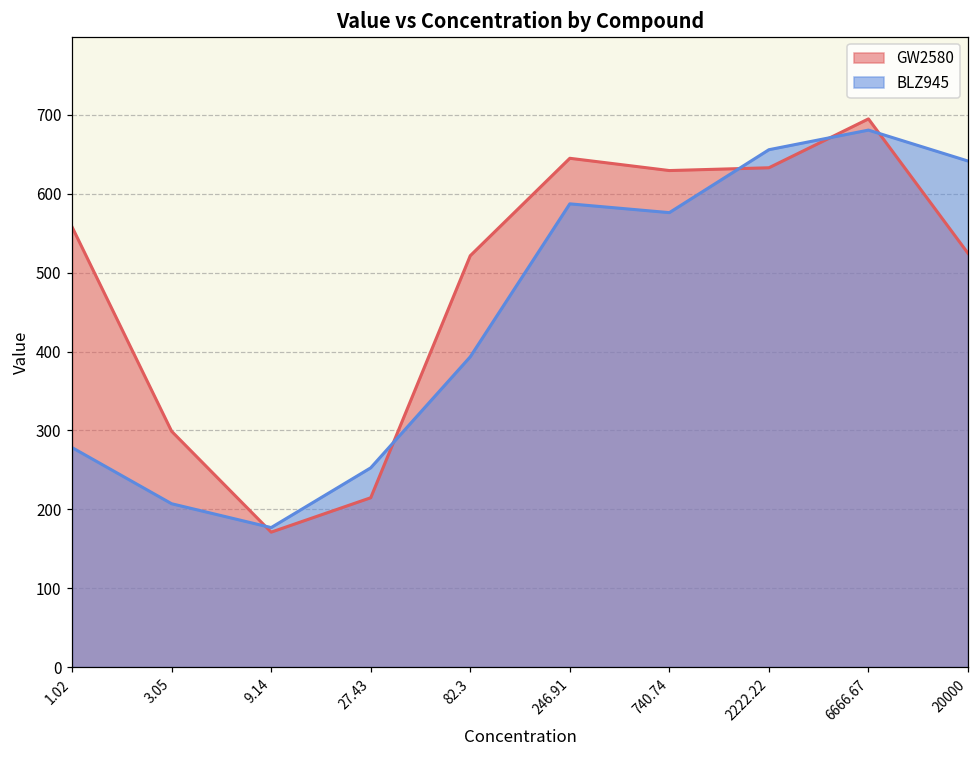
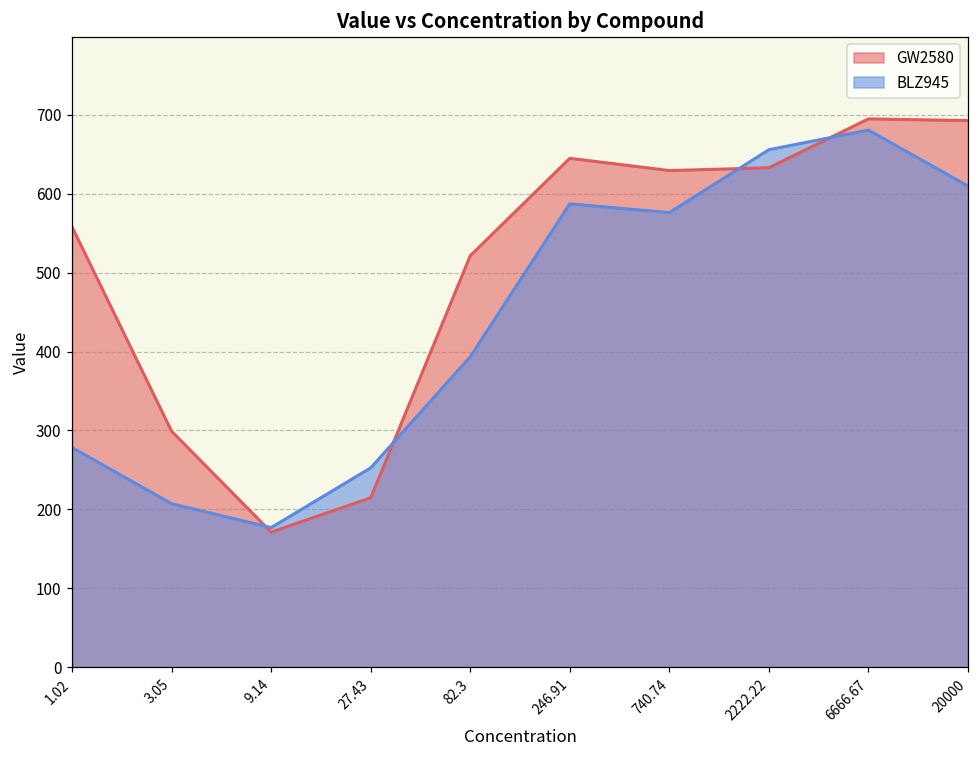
GW2580, 20000: 520 -> 690
BLZ945, 20000: 640 -> 610
